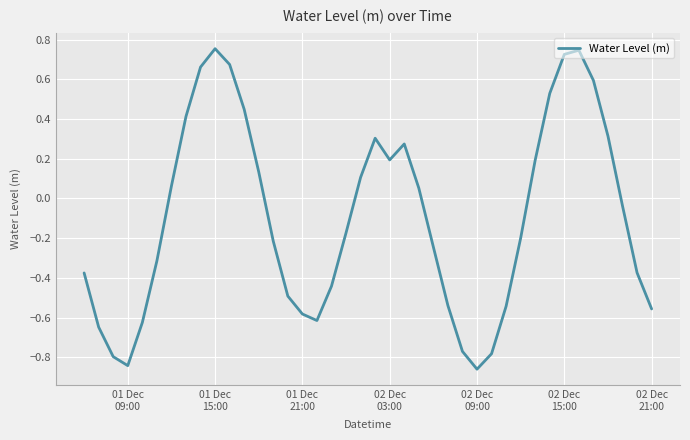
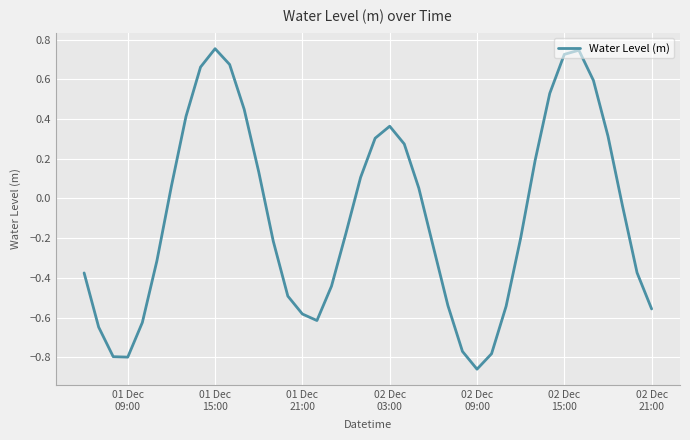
01 Dec 09:00: -0.84 -> -0.80
02 Dec 03:00: 0.19 -> 0.36
